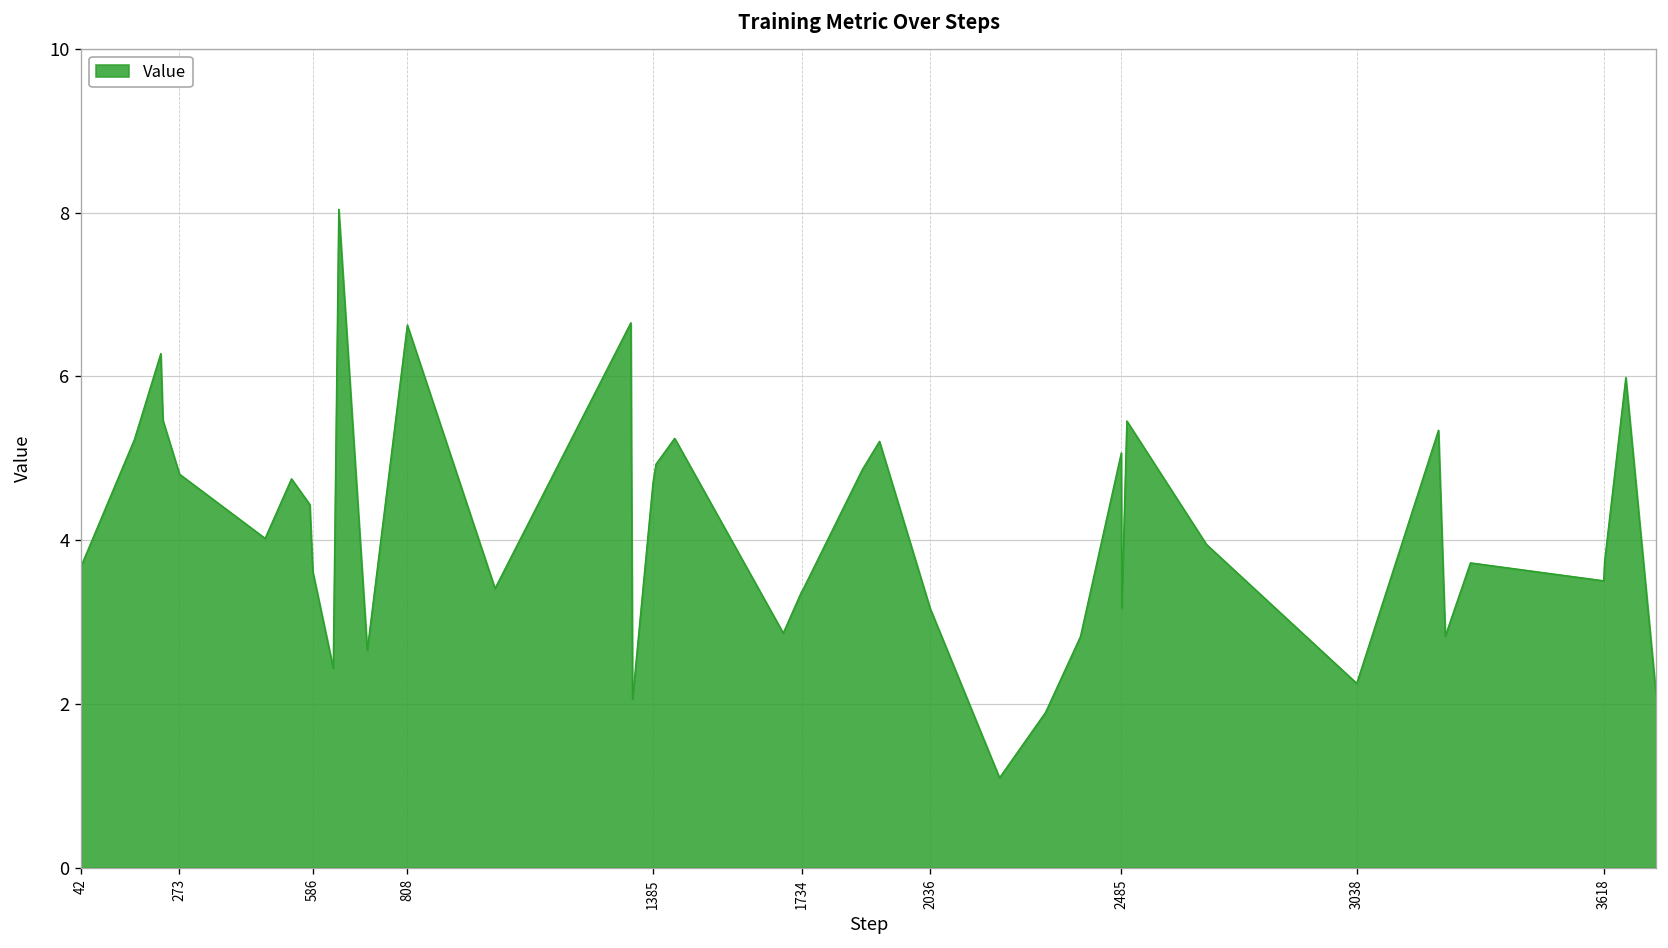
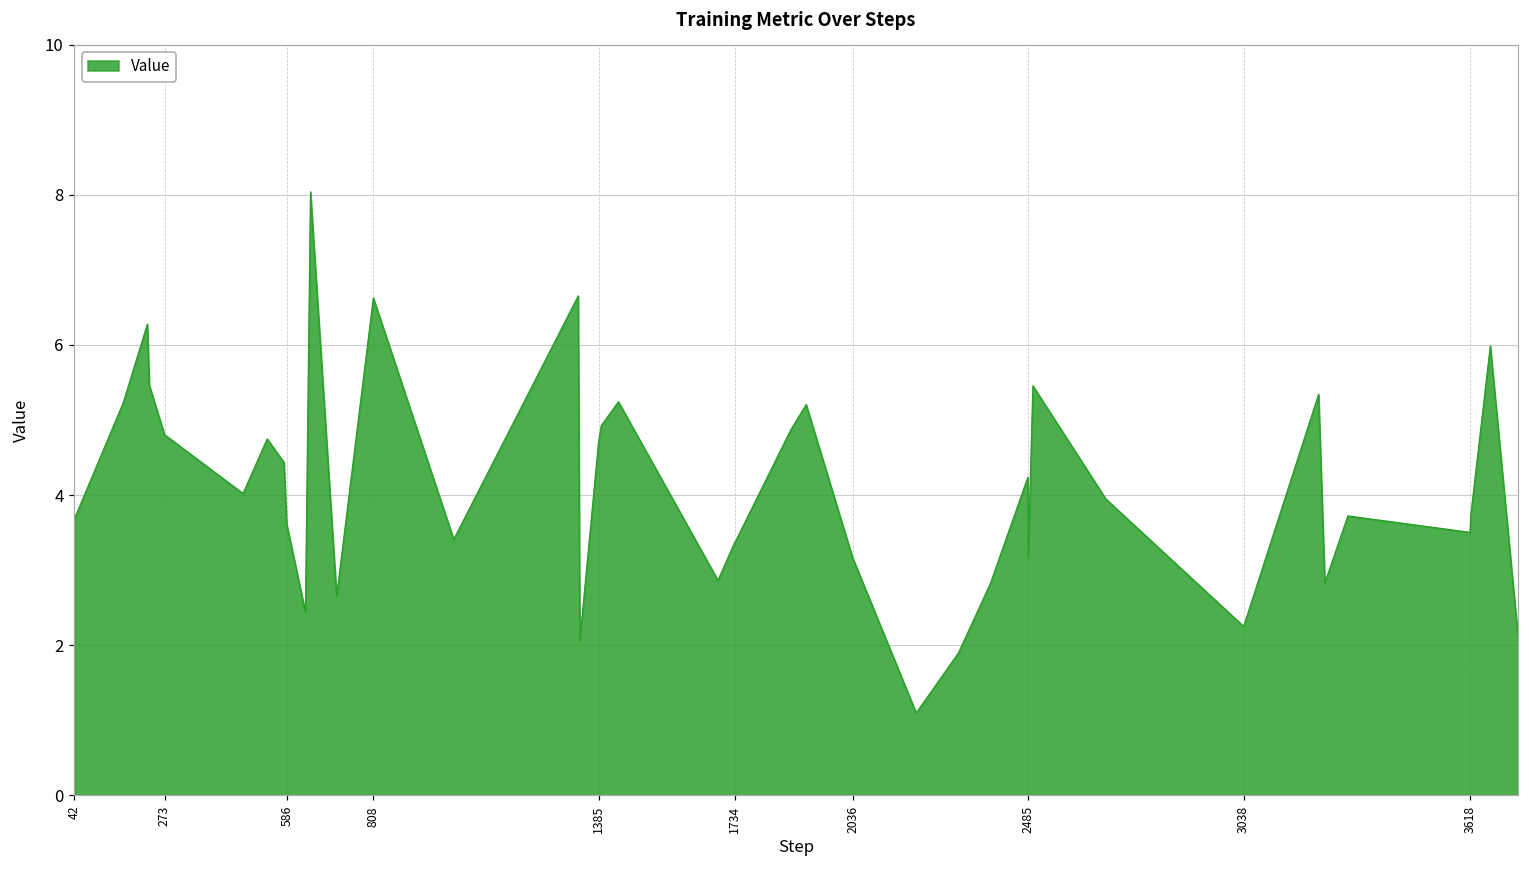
2485: 5.1 -> 4.2
